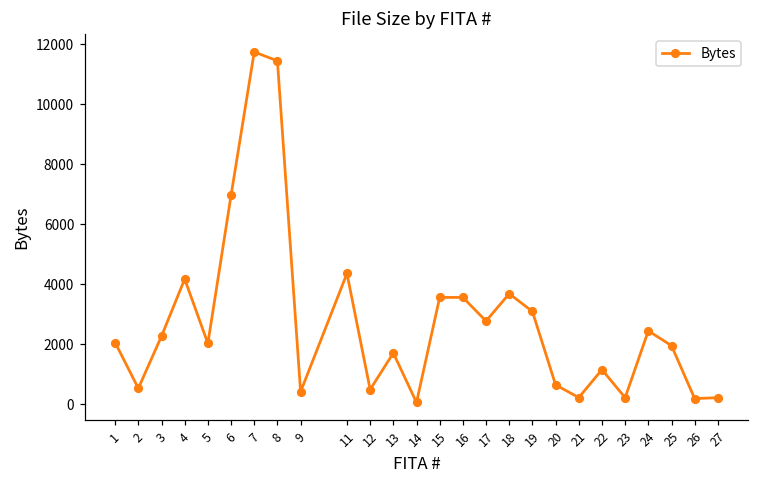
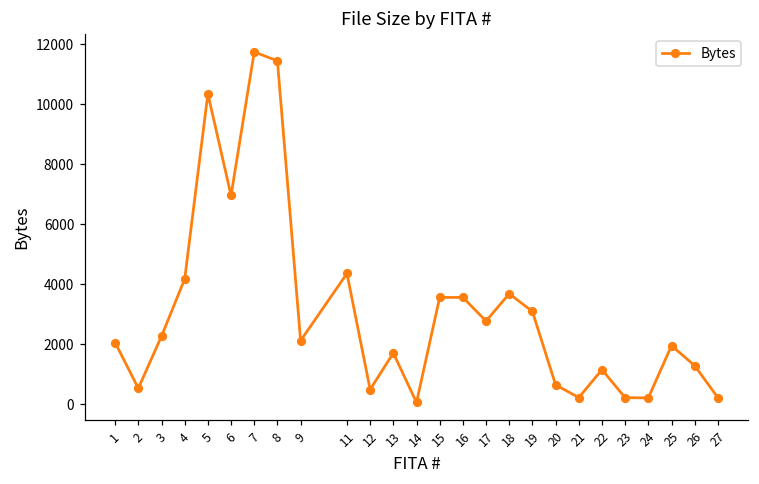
5: 2000 -> 10300
9: 400 -> 2100
24: 2500 -> 200
26: 200 -> 1300
